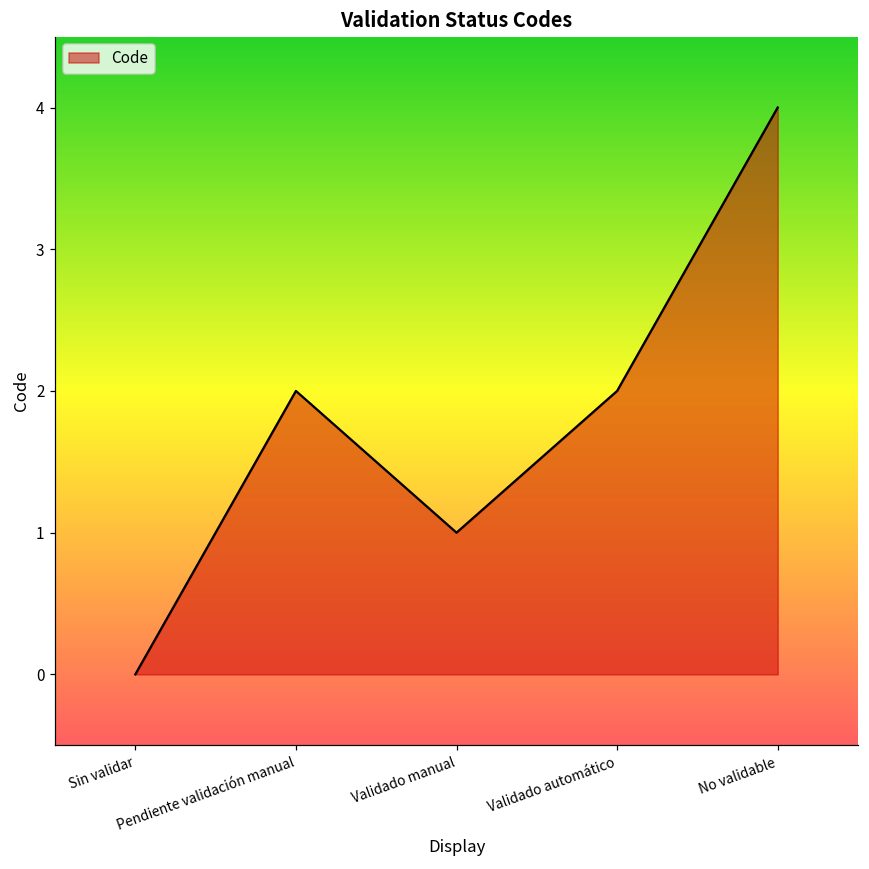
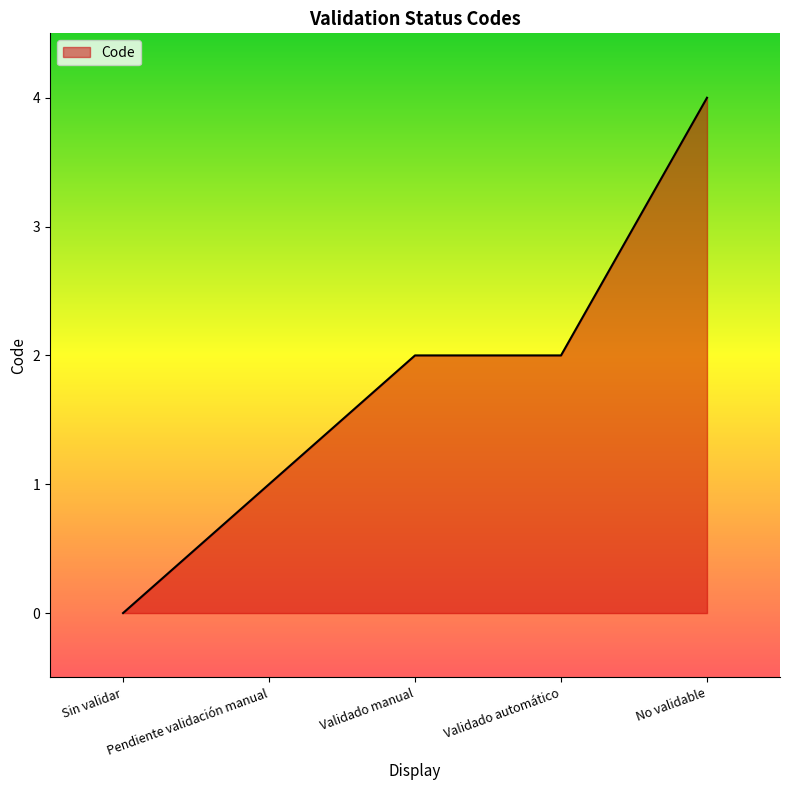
Pendiente validación manual: 2 -> 1
Validado manual: 1 -> 2
